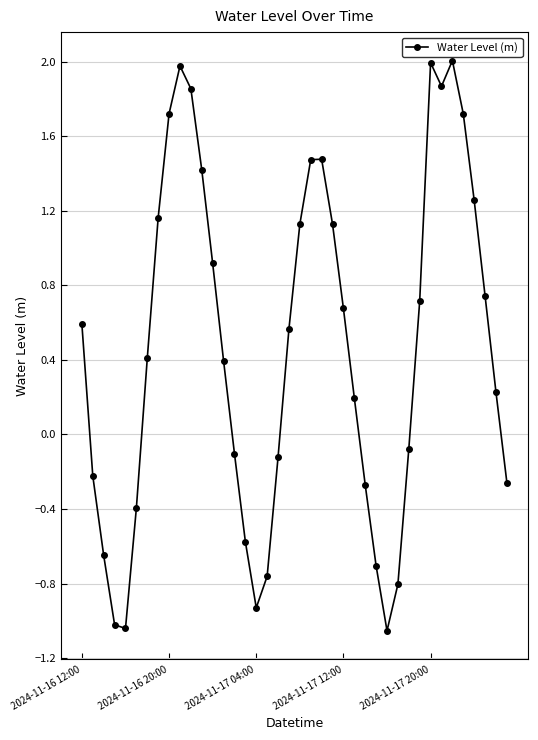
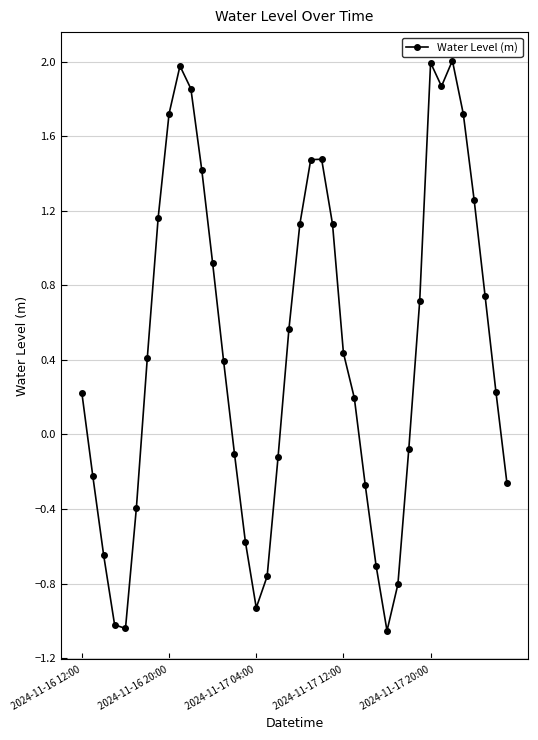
2024-11-16 12:00: 0.59 -> 0.22
2024-11-17 12:00: 0.68 -> 0.44
